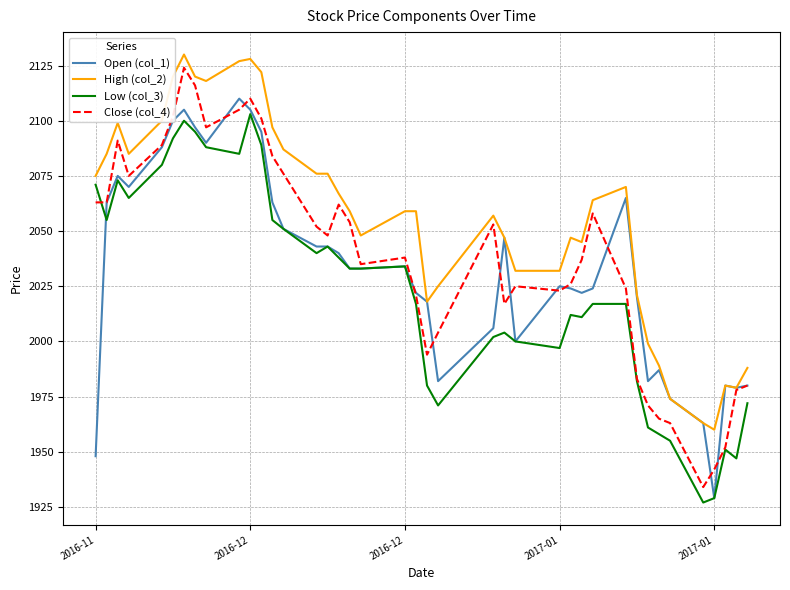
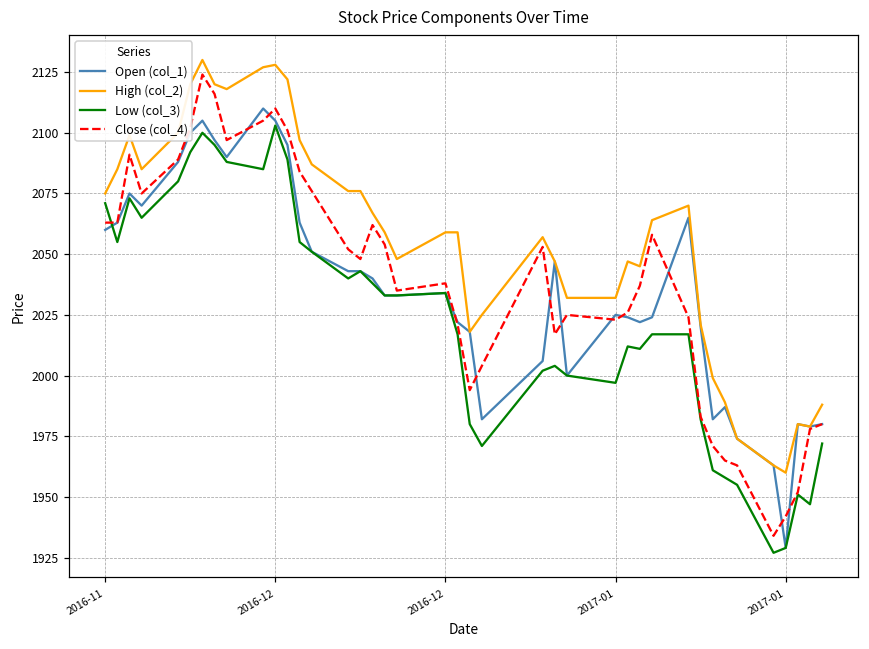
Open (col_1), 2016-11: 1948 -> 2060
